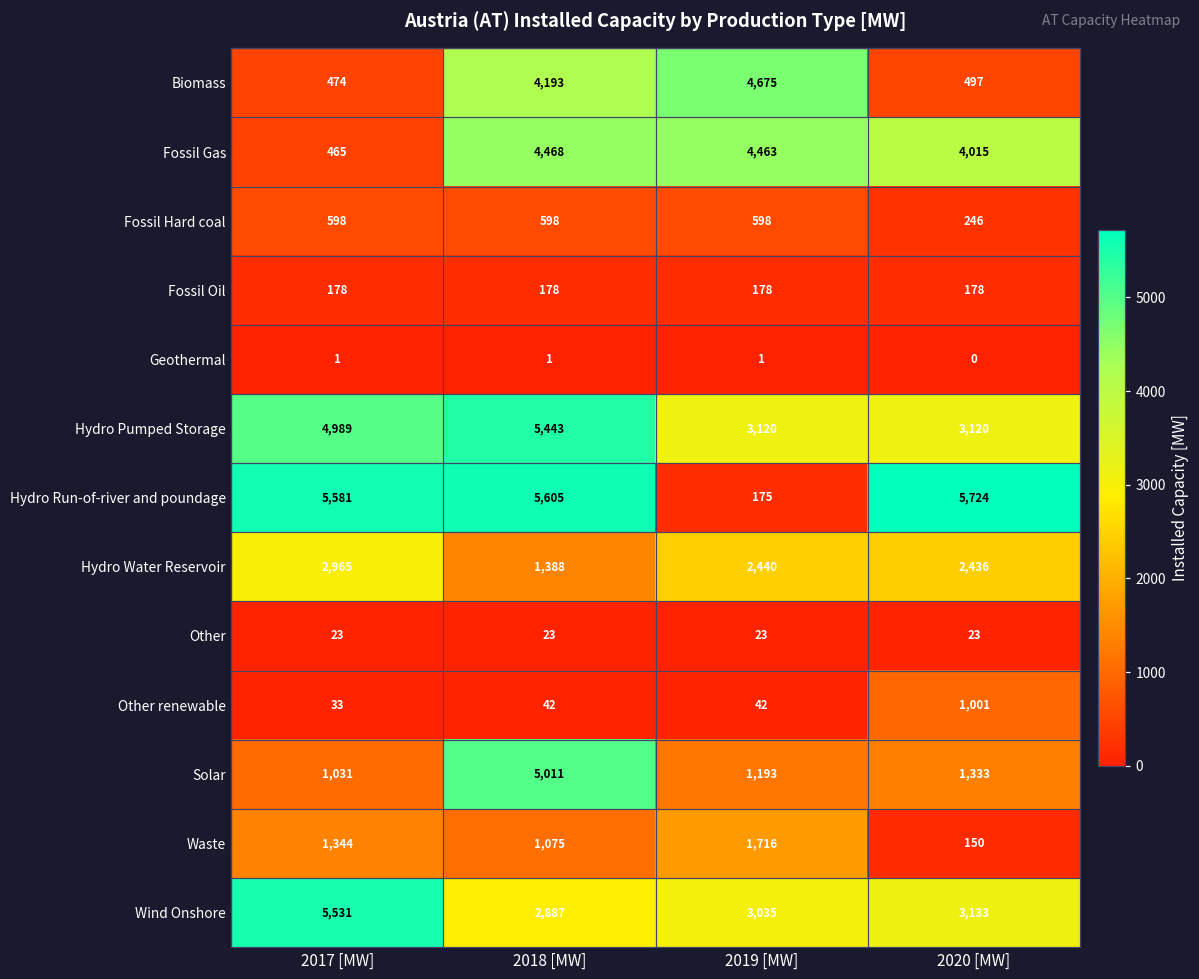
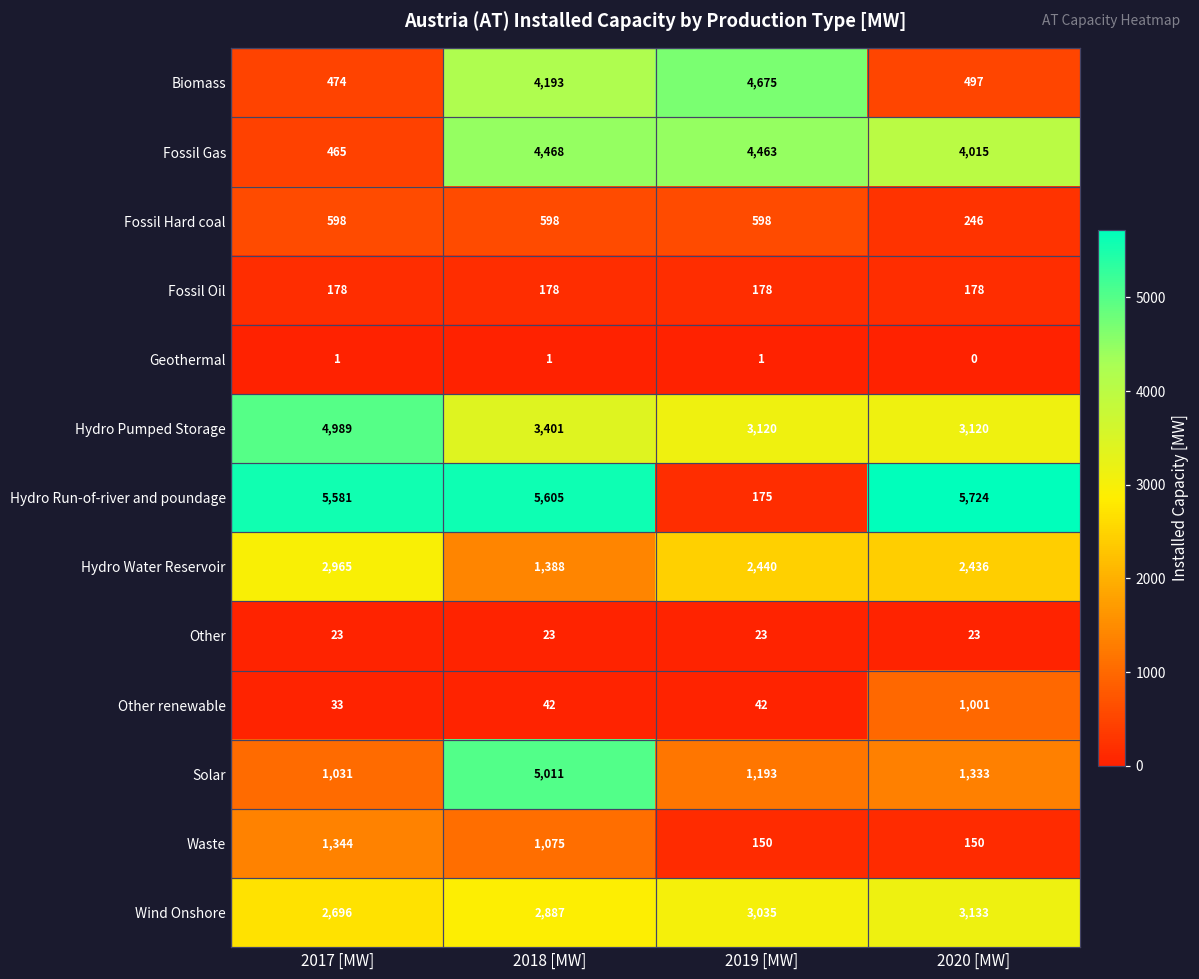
Hydro Pumped Storage, 2018 [MW]: 5,443 -> 3,401
Waste, 2019 [MW]: 1,716 -> 150
Wind Onshore, 2017 [MW]: 5,531 -> 2,696
